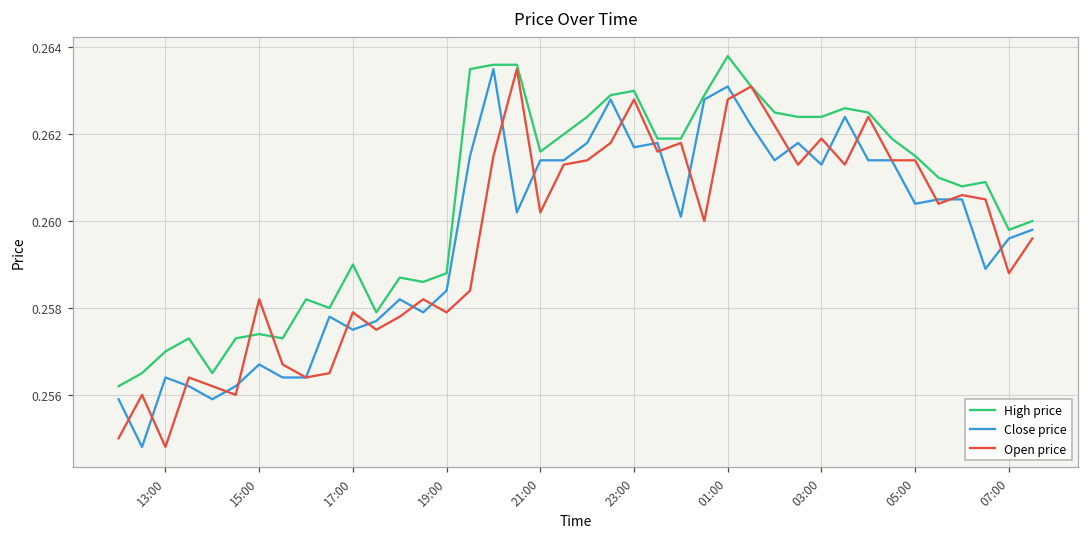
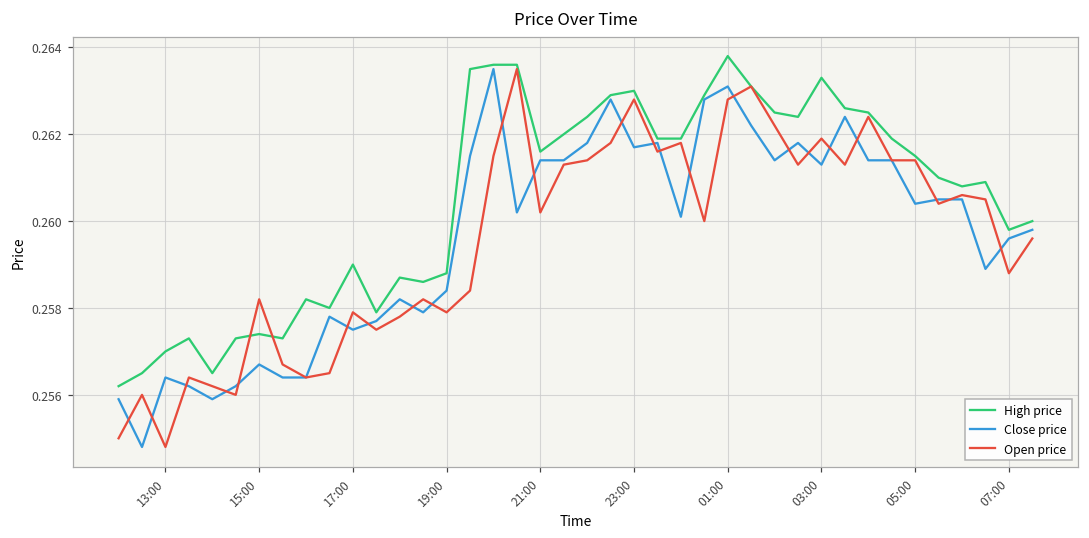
High price, 03:00: 0.2624 -> 0.2633
